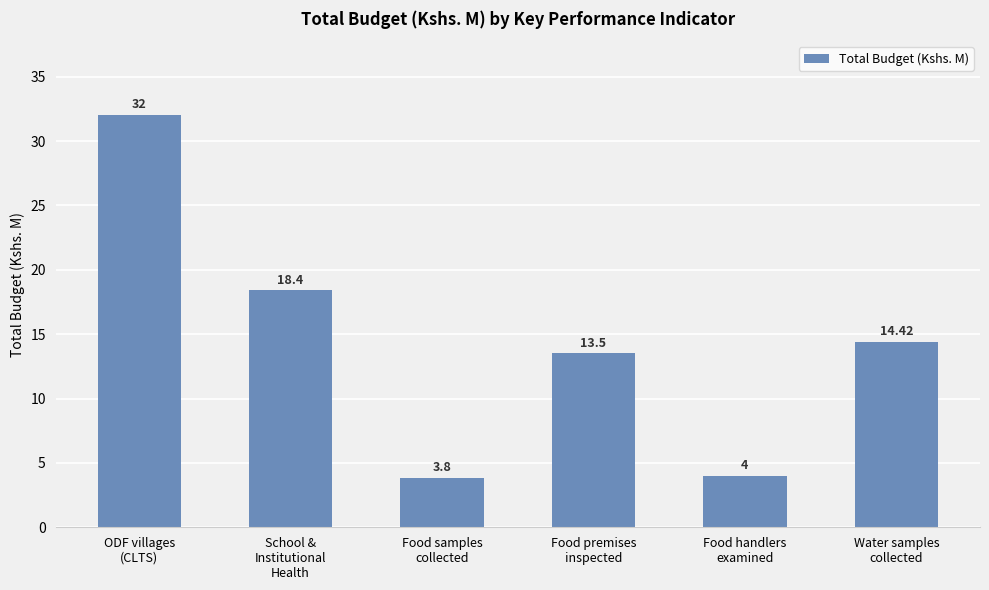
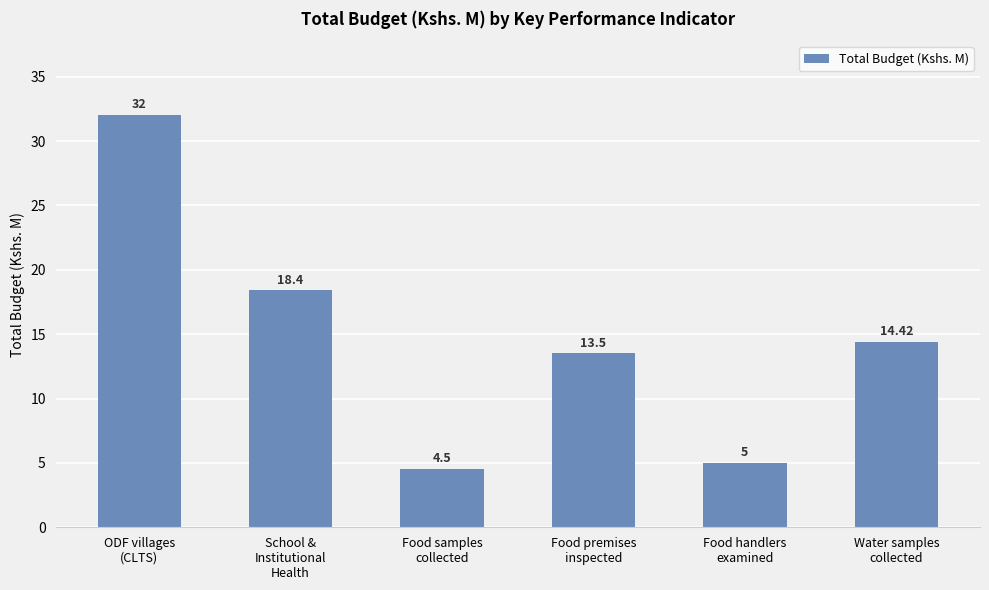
Food samples collected: 3.8 -> 4.5
Food handlers examined: 4 -> 5
